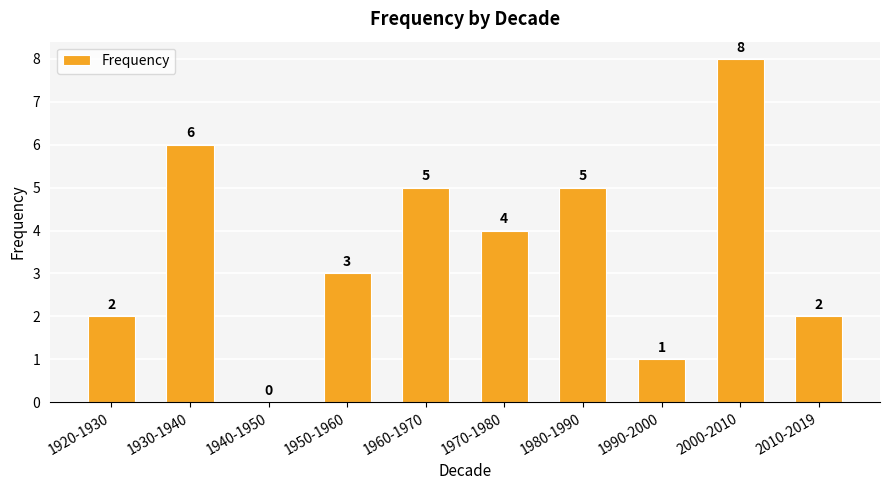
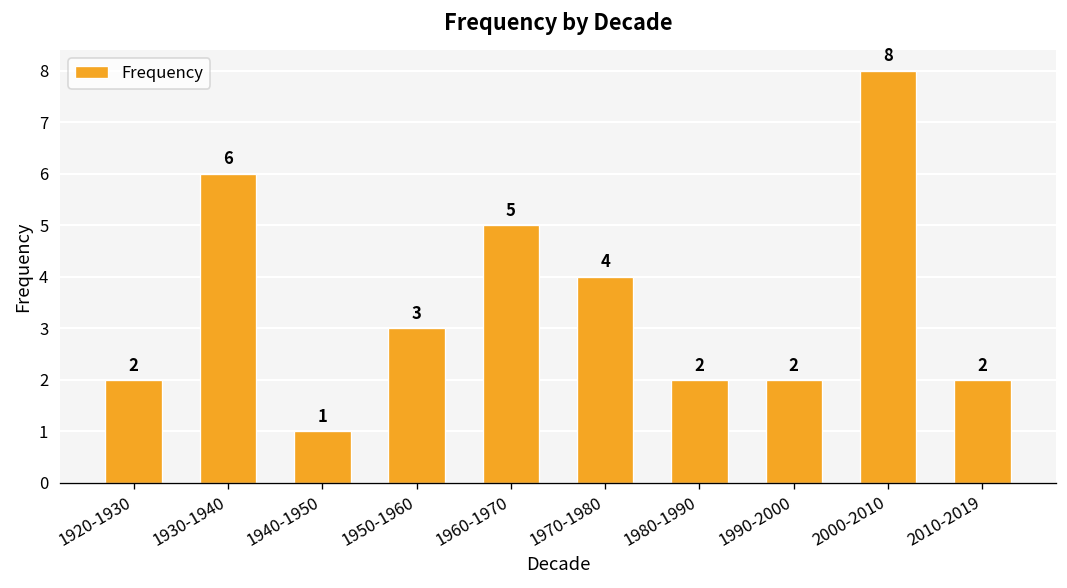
1940-1950: 0 -> 1
1980-1990: 5 -> 2
1990-2000: 1 -> 2
